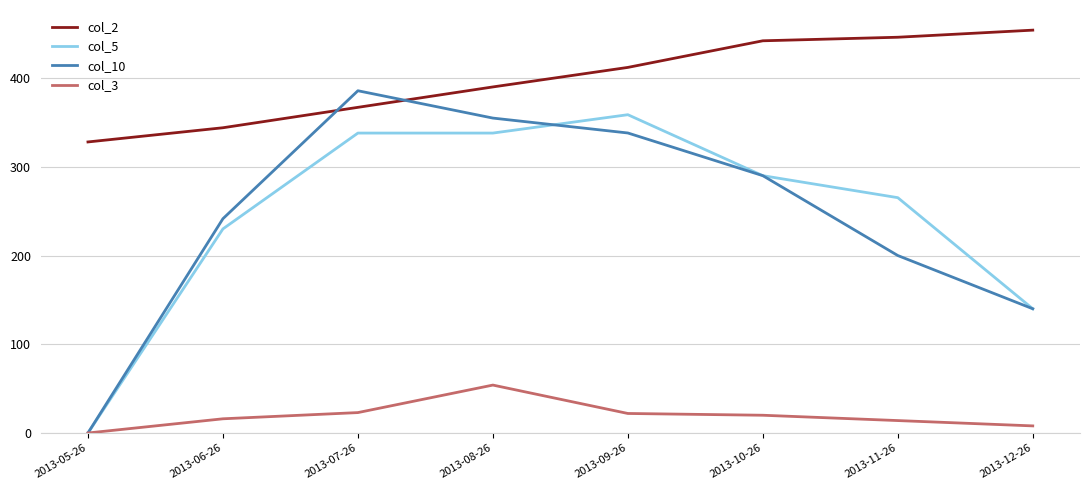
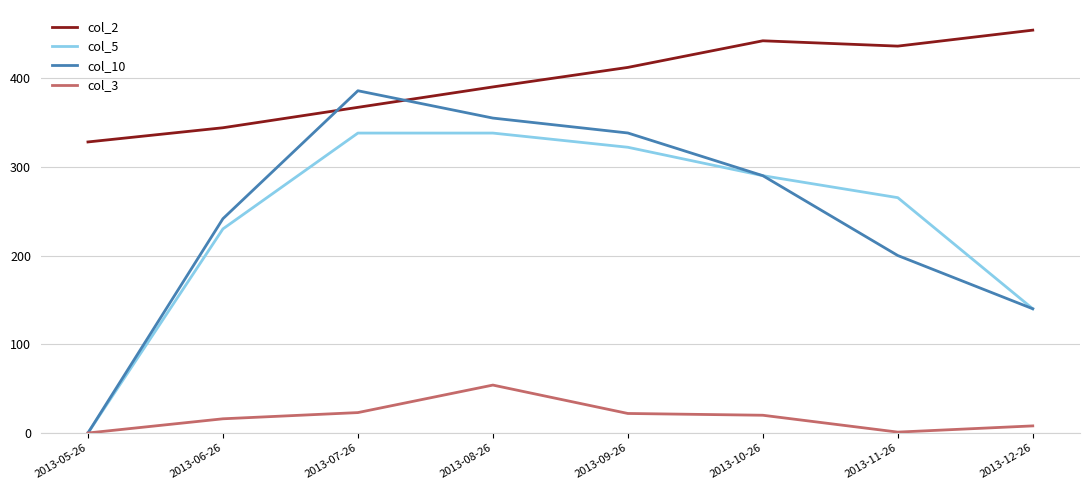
col_5, 2013-09-26: 360 -> 320
col_2, 2013-11-26: 450 -> 440
col_3, 2013-11-26: 10 -> 0
